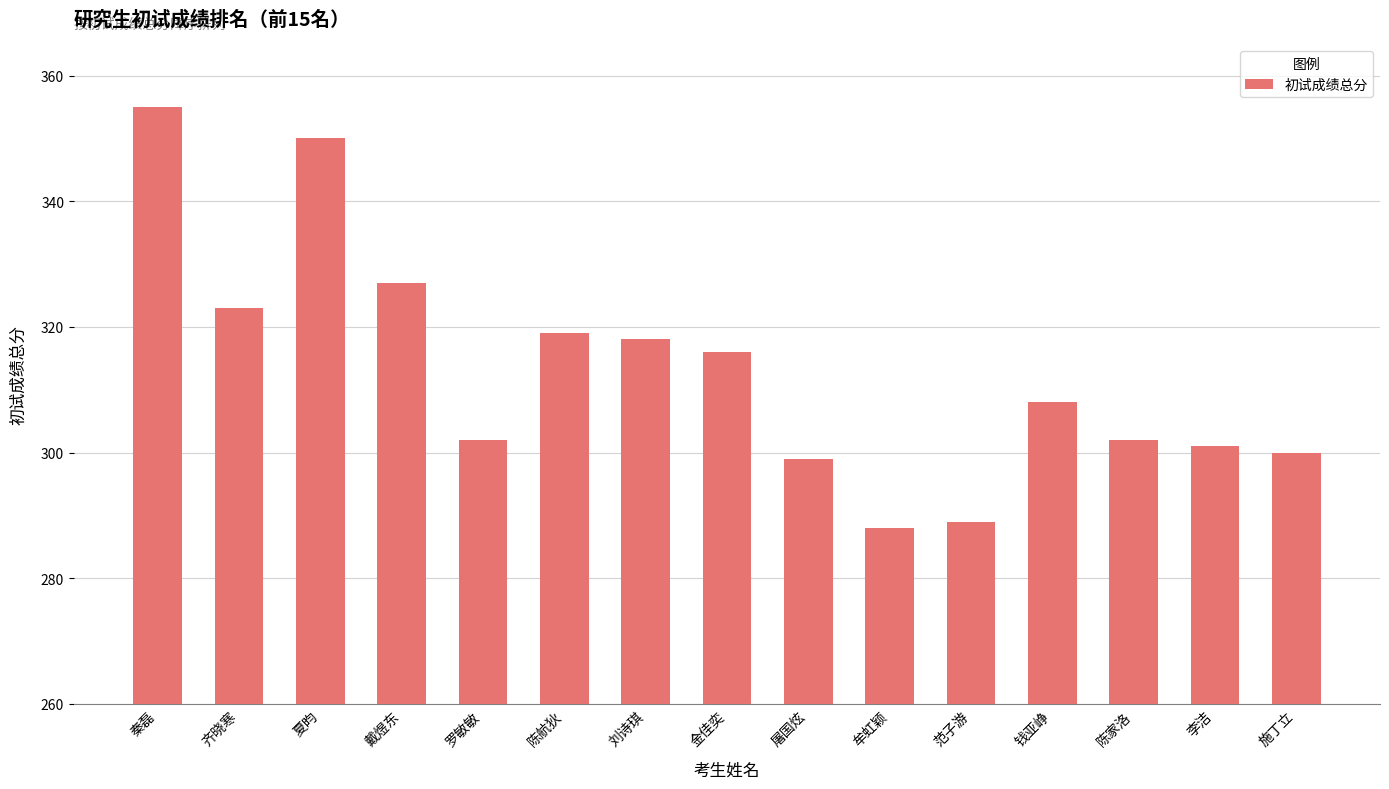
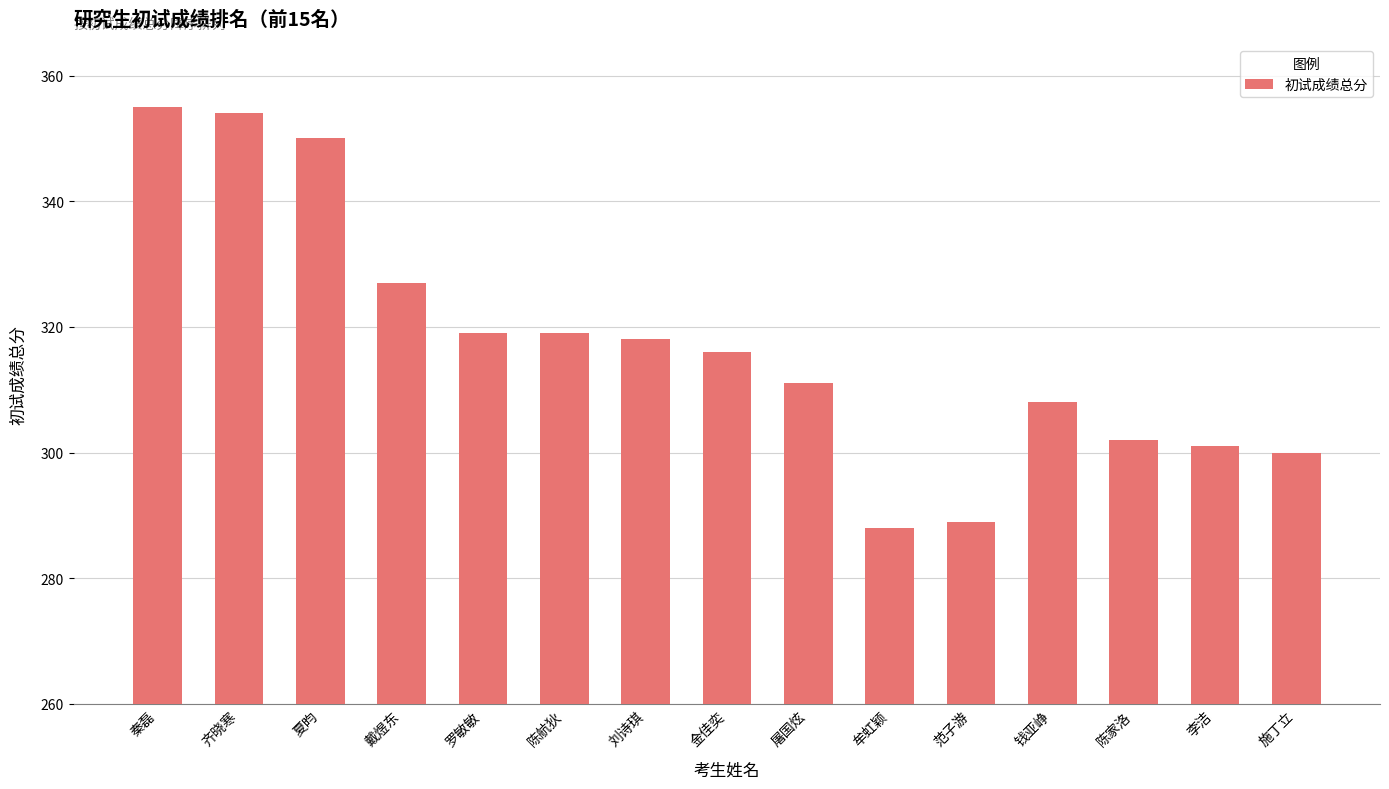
齐晓寒: 323 -> 354
罗敏敏: 302 -> 319
屠国炫: 299 -> 311
